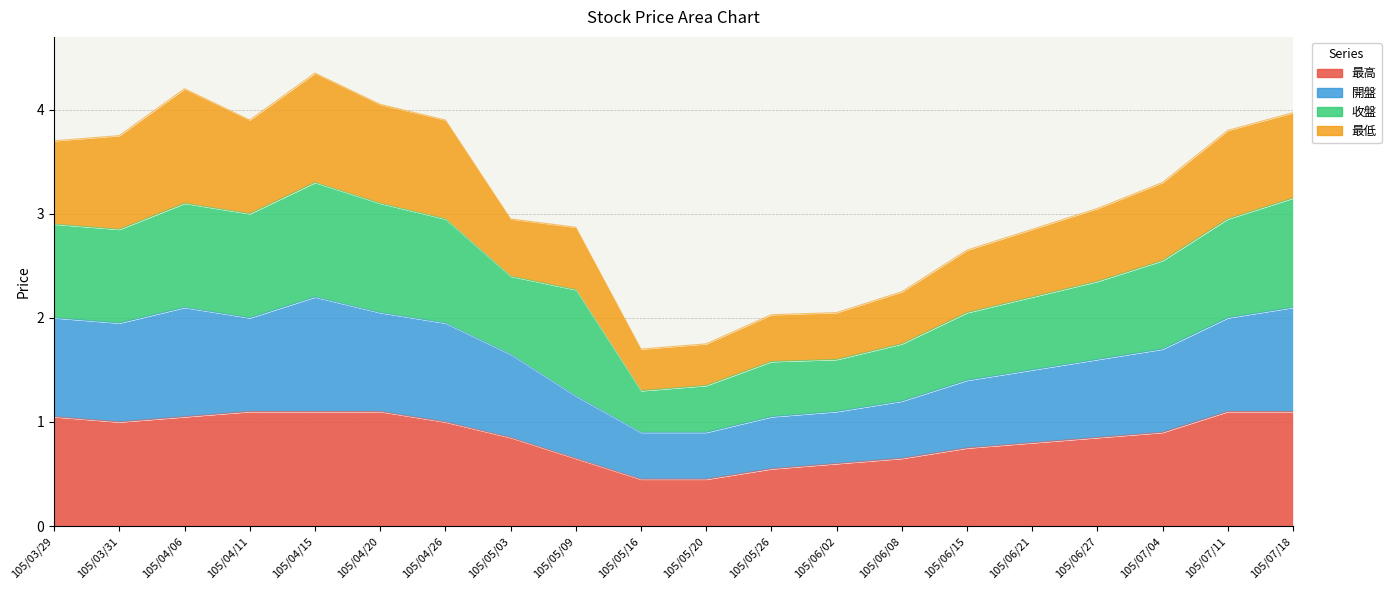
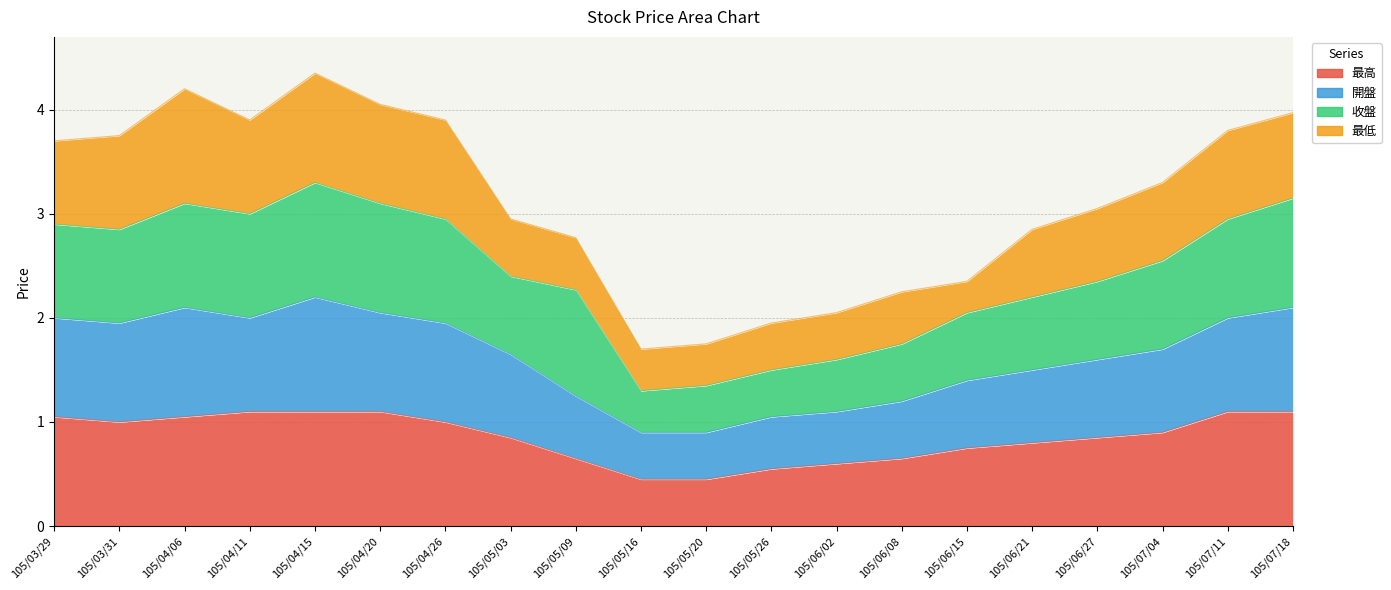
最低, 105/05/09: 0.60 -> 0.50
收盤, 105/05/26: 0.53 -> 0.45
最低, 105/06/15: 0.60 -> 0.30
